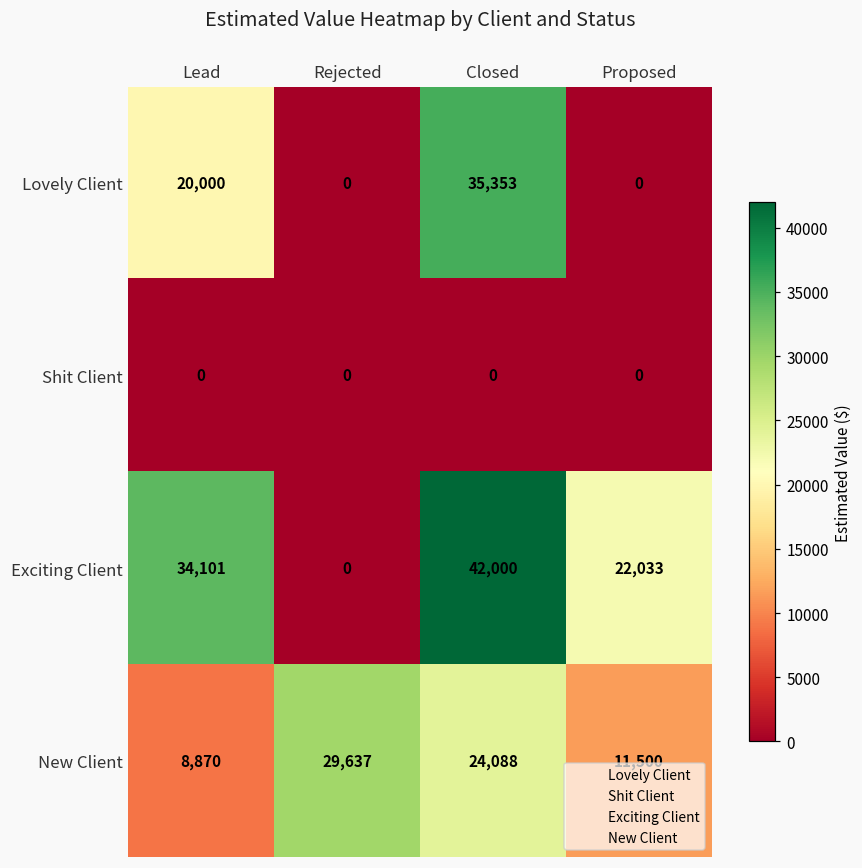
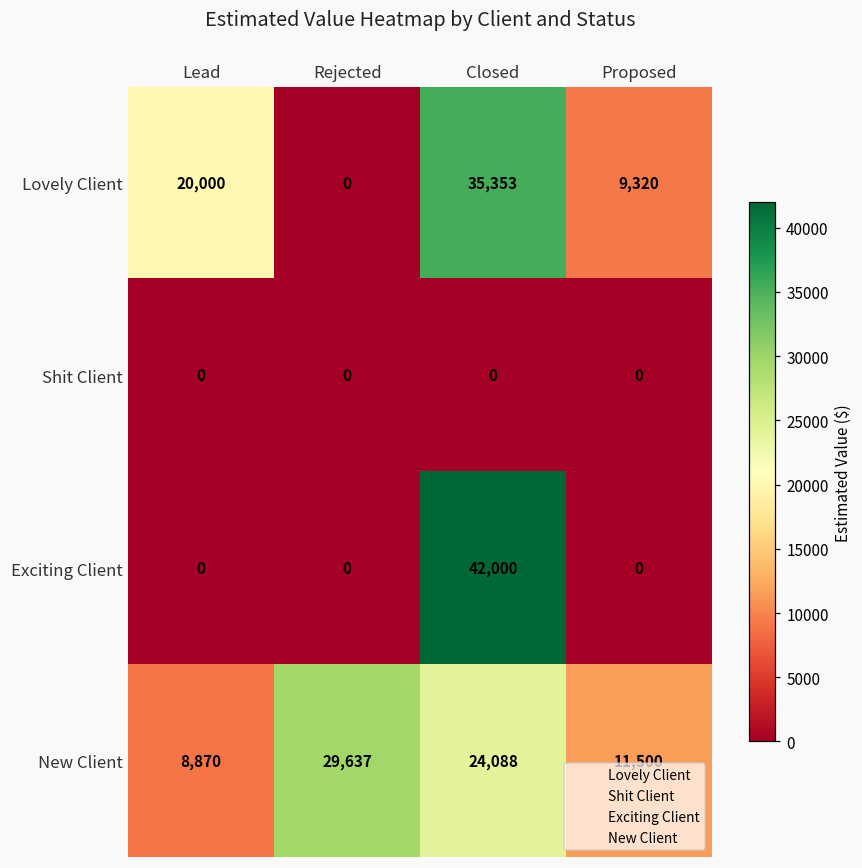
Lovely Client, Proposed: 0 -> 9,320
Exciting Client, Lead: 34,101 -> 0
Exciting Client, Proposed: 22,033 -> 0
